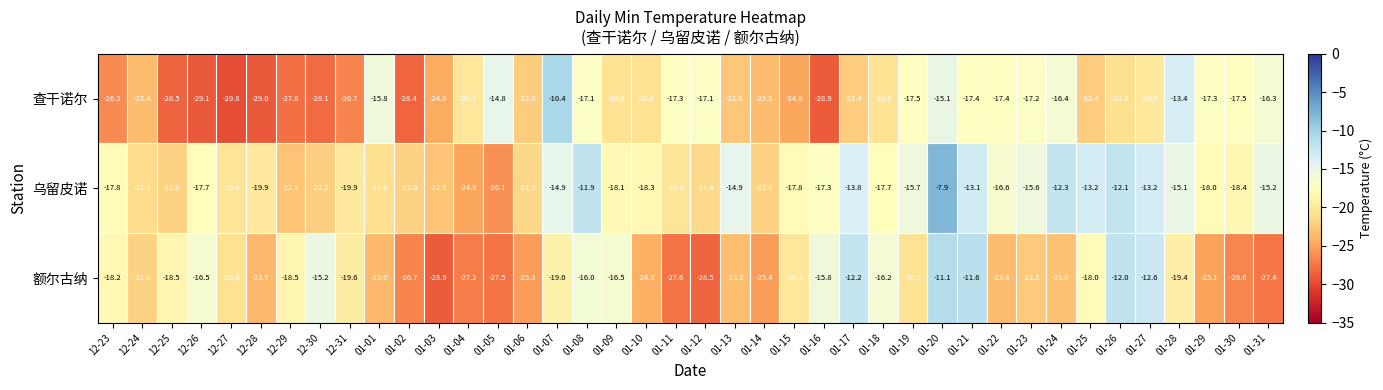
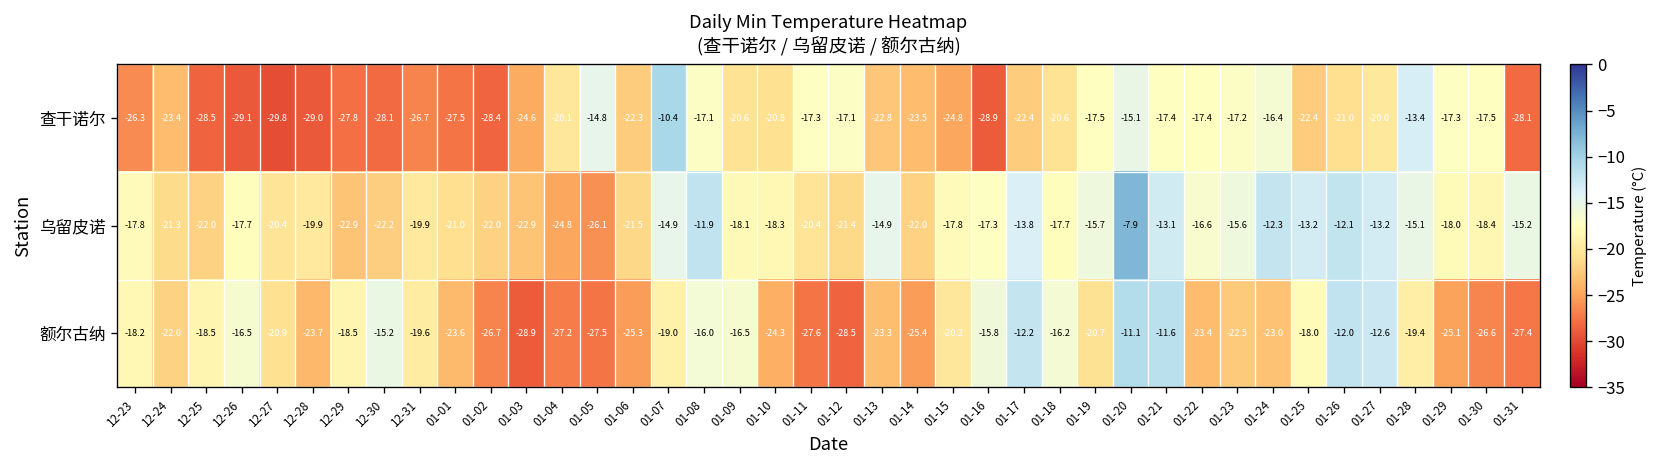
查干诺尔, 01-01: -15.8 -> -27.5
查干诺尔, 01-31: -16.3 -> -28.1
